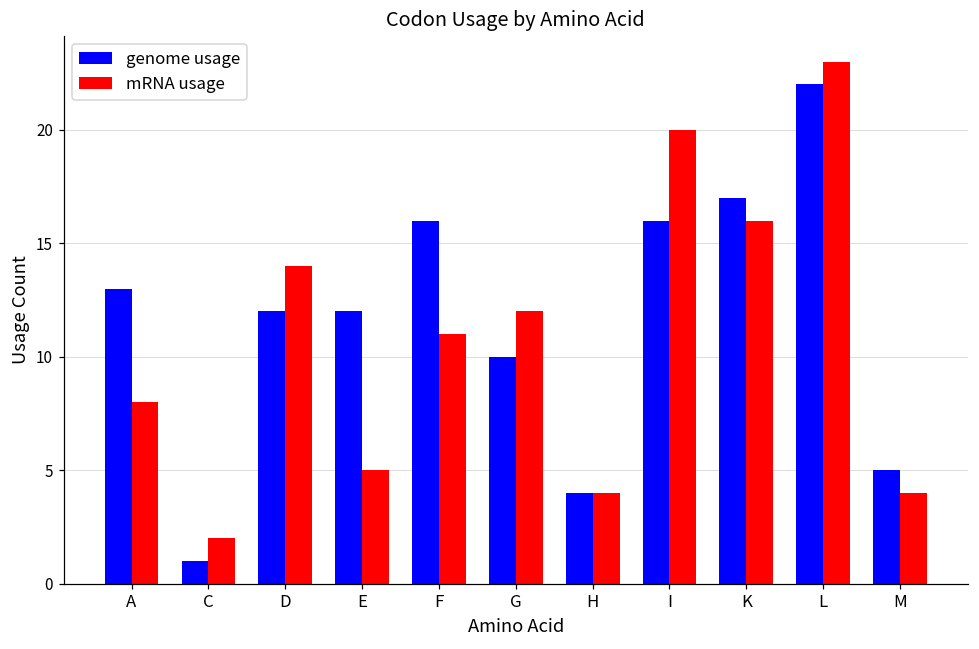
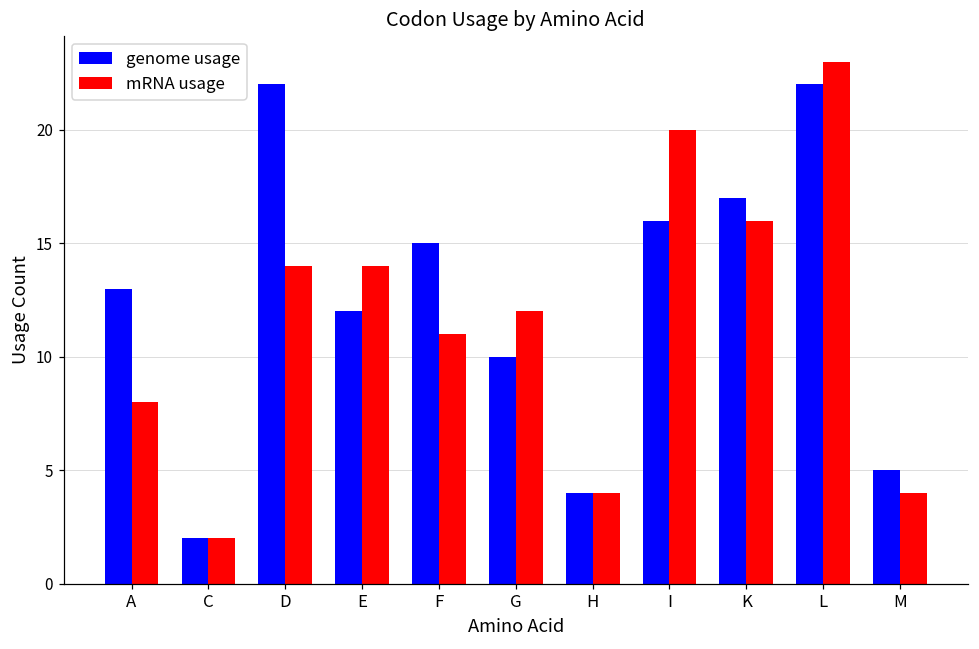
genome usage, C: 1 -> 2
genome usage, D: 12 -> 22
mRNA usage, E: 5 -> 14
genome usage, F: 16 -> 15
